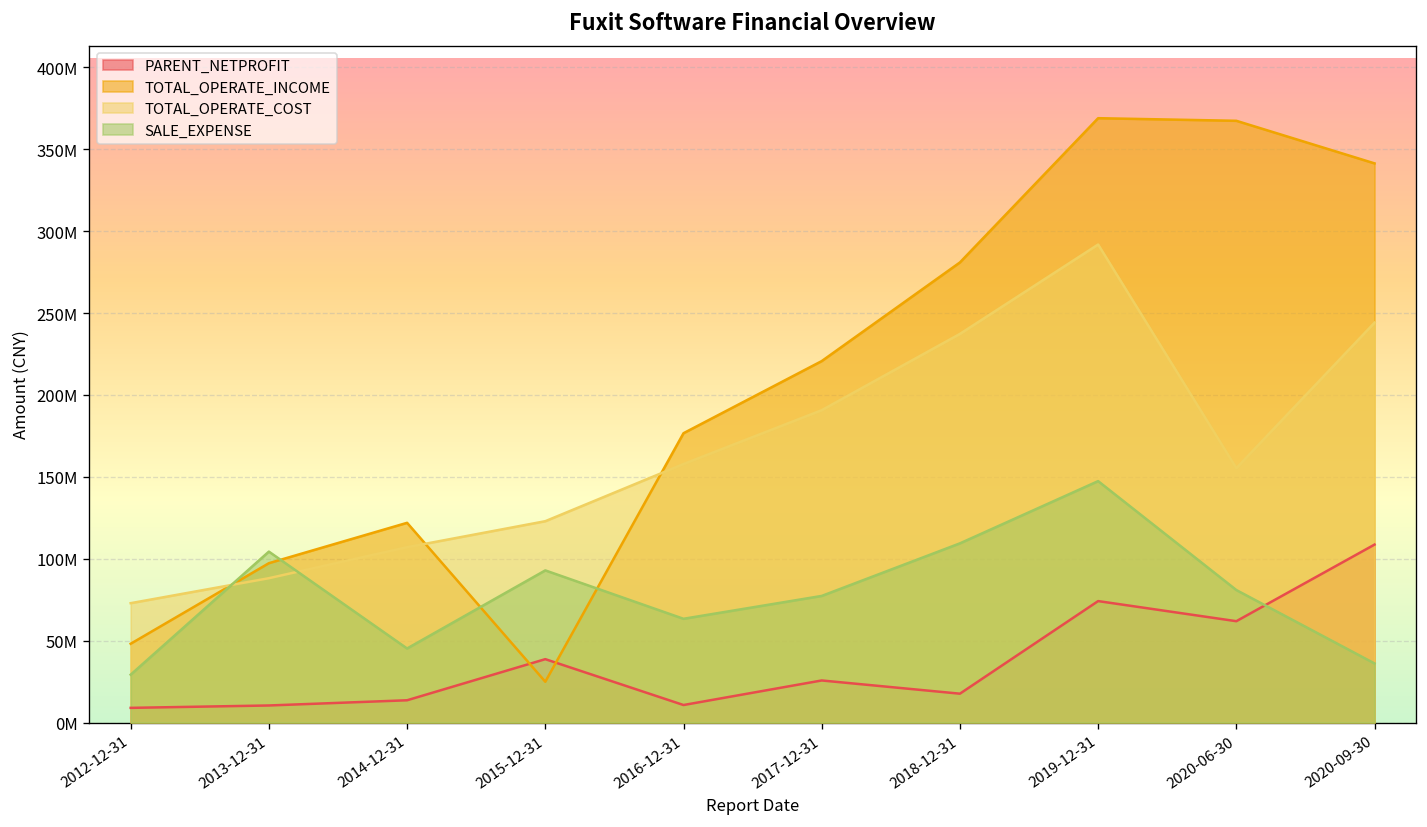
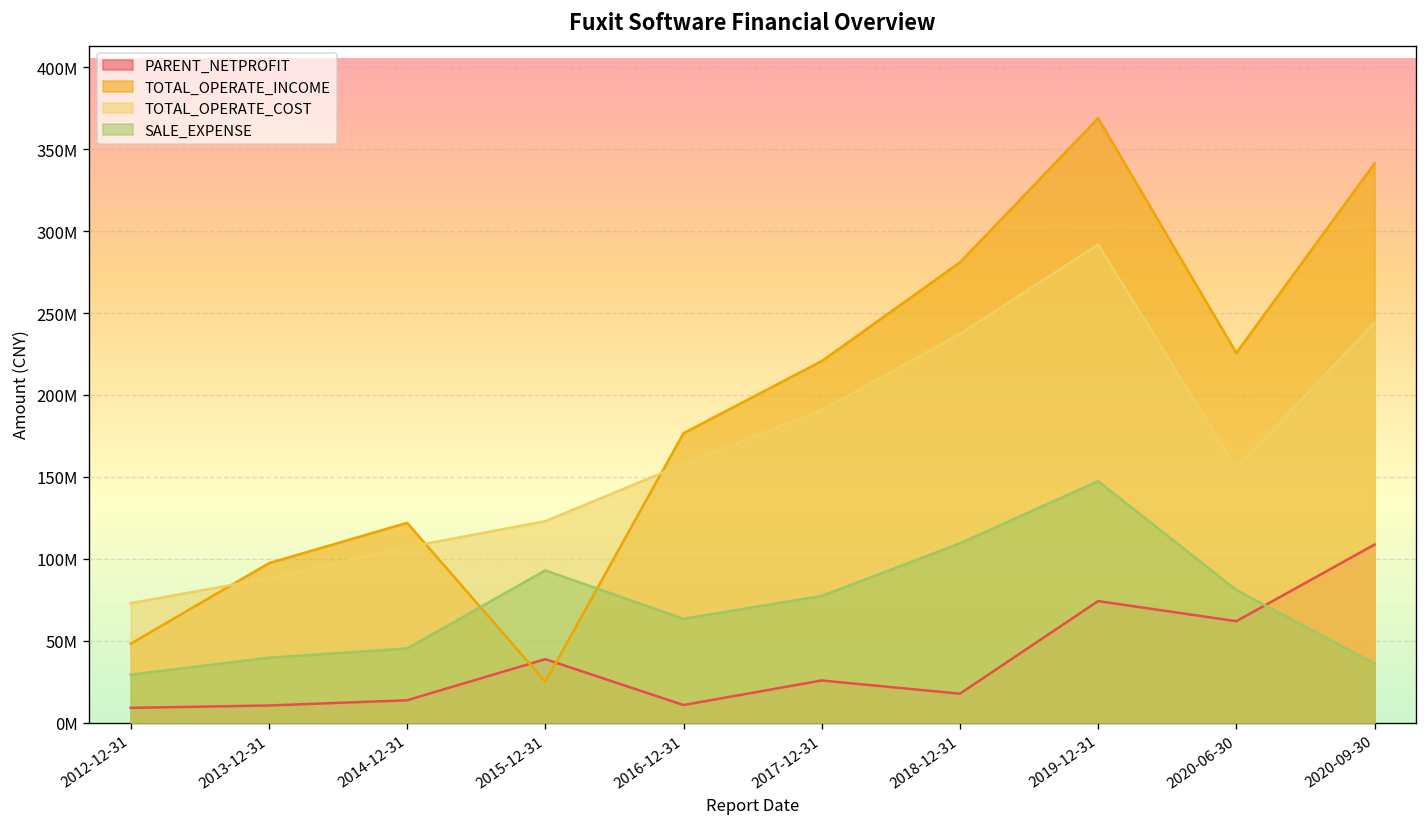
SALE_EXPENSE, 2013-12-31: 104000000 -> 40000000
TOTAL_OPERATE_INCOME, 2020-06-30: 367000000 -> 226000000
